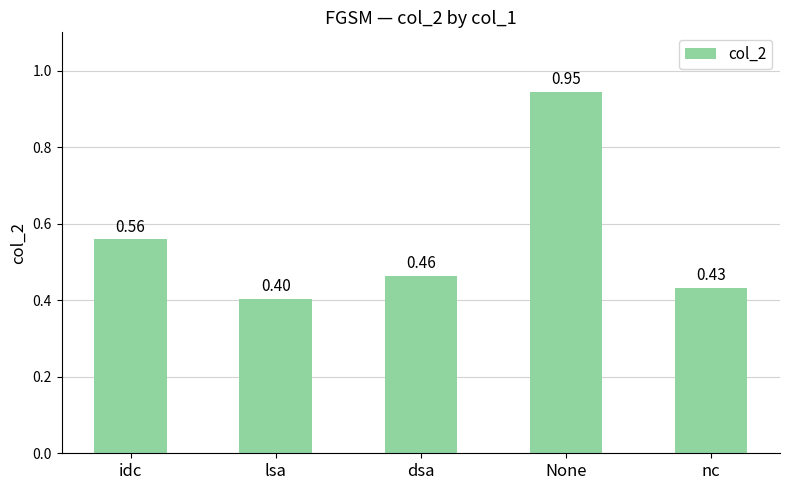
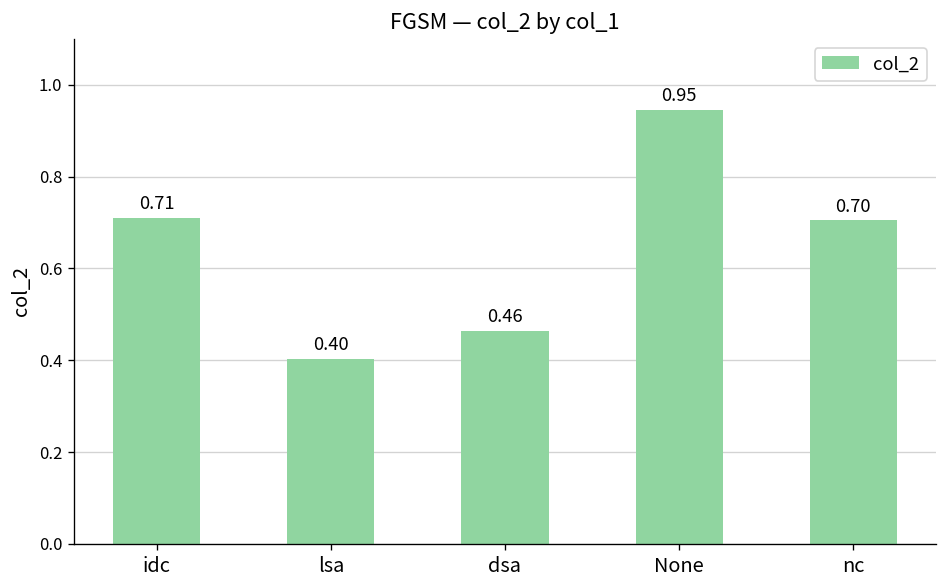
idc: 0.56 -> 0.71
nc: 0.43 -> 0.70
